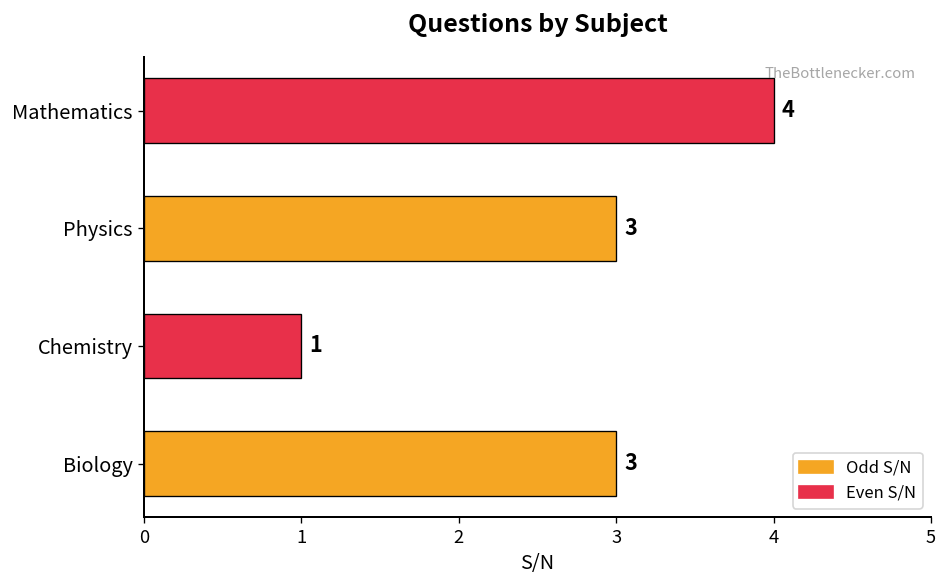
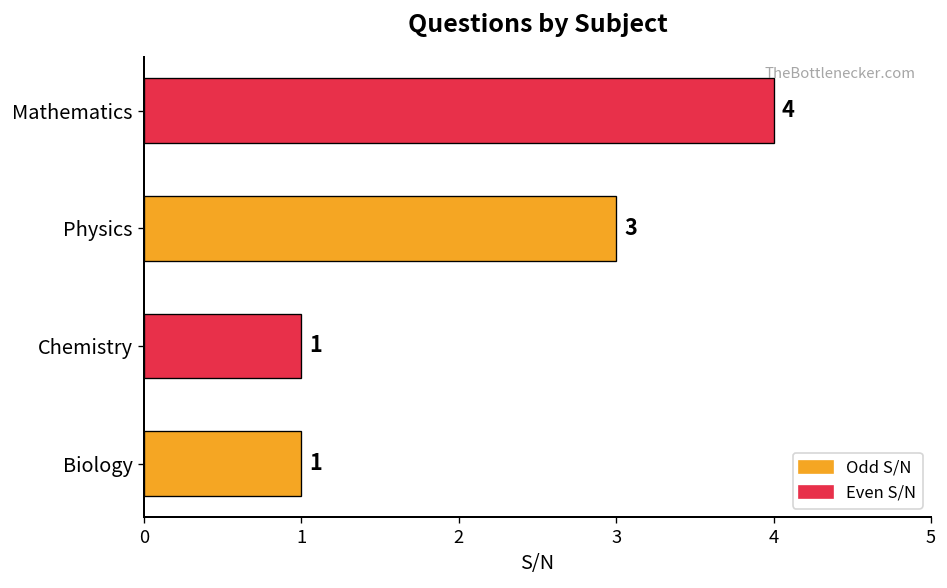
Biology: 3 -> 1
